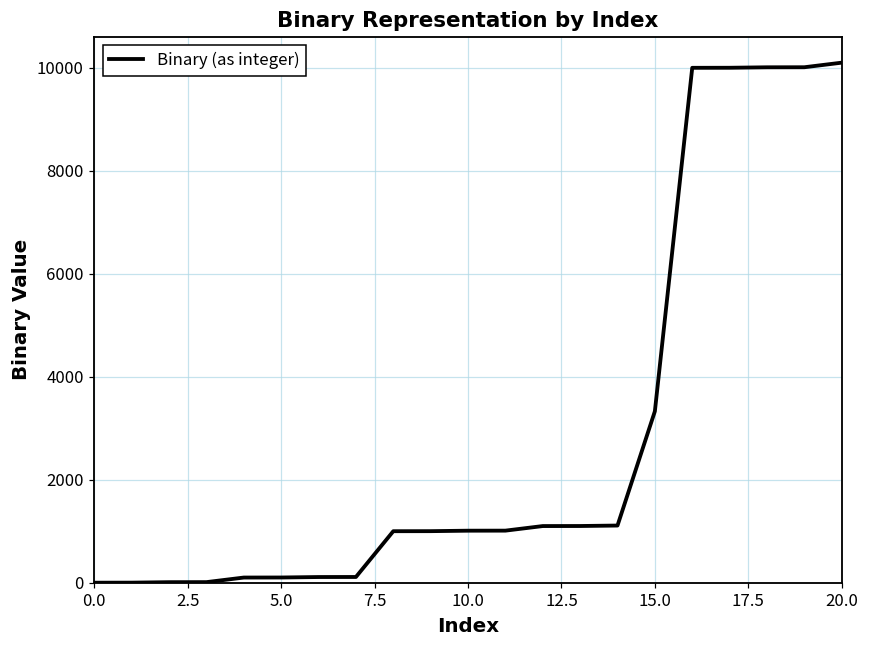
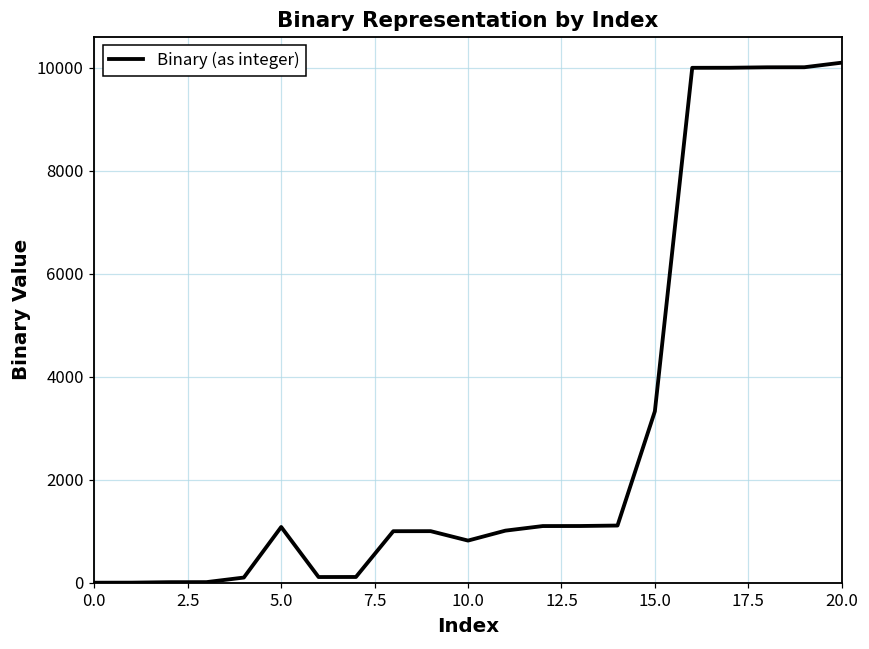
5.0: 100 -> 1100
10.0: 1000 -> 800
